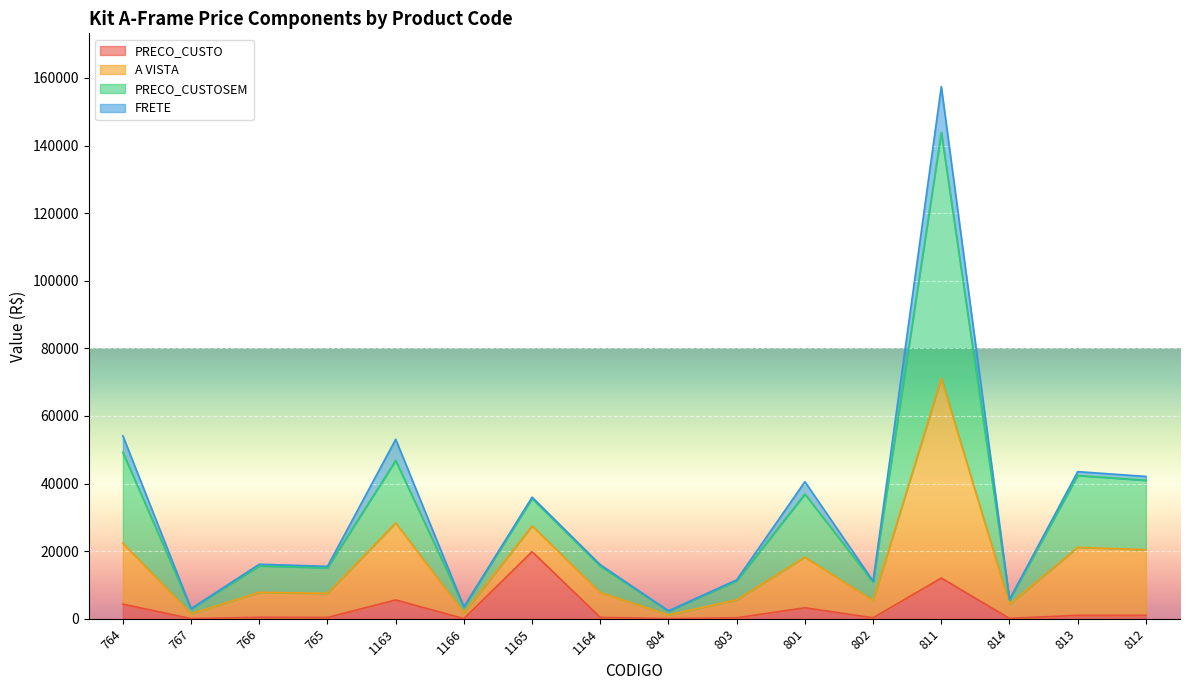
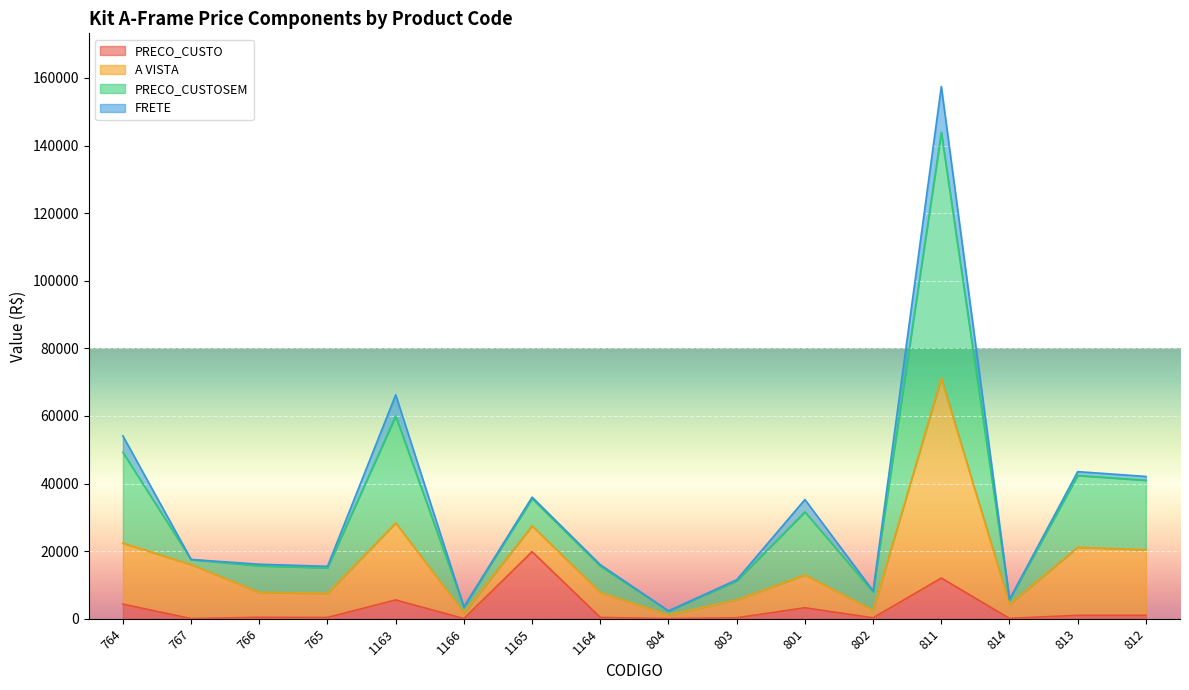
A VISTA, 767: 1000 -> 16000
PRECO_CUSTOSEM, 1163: 18000 -> 32000
A VISTA, 801: 15000 -> 10000
A VISTA, 802: 5000 -> 2000
